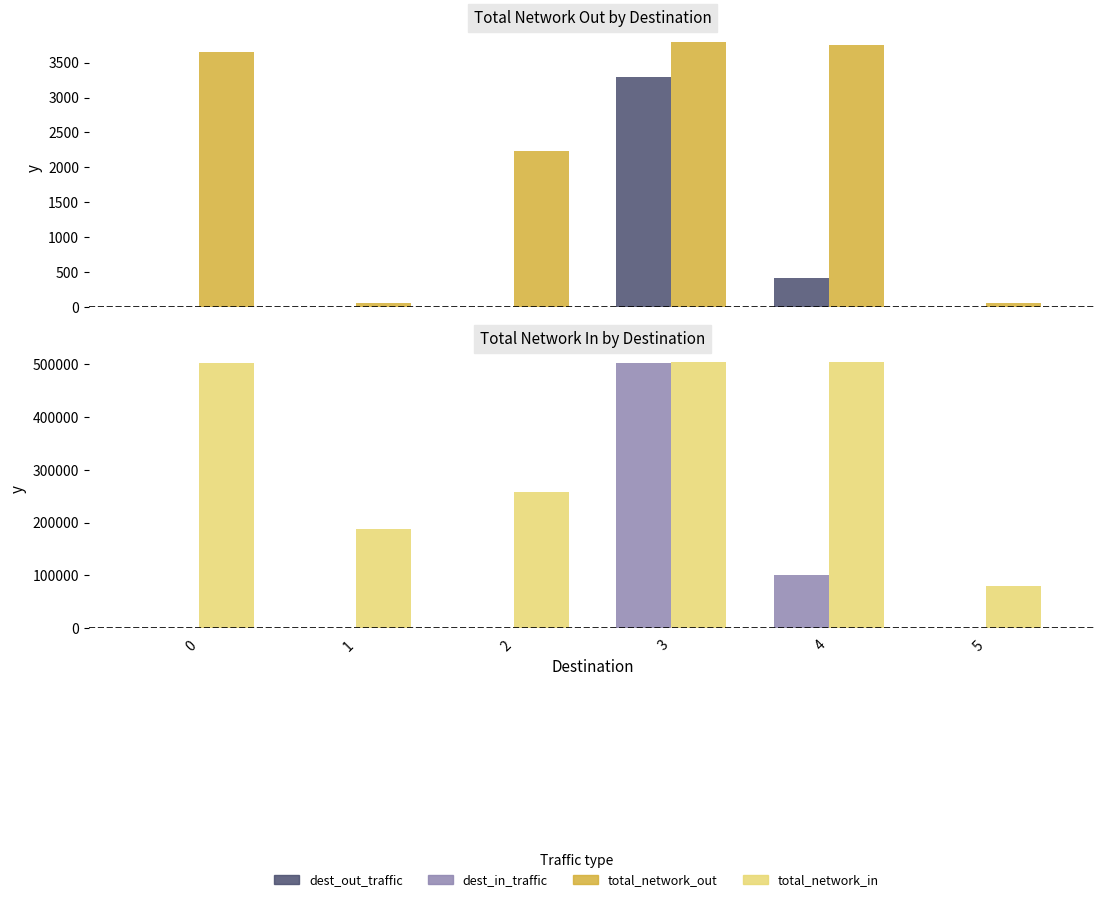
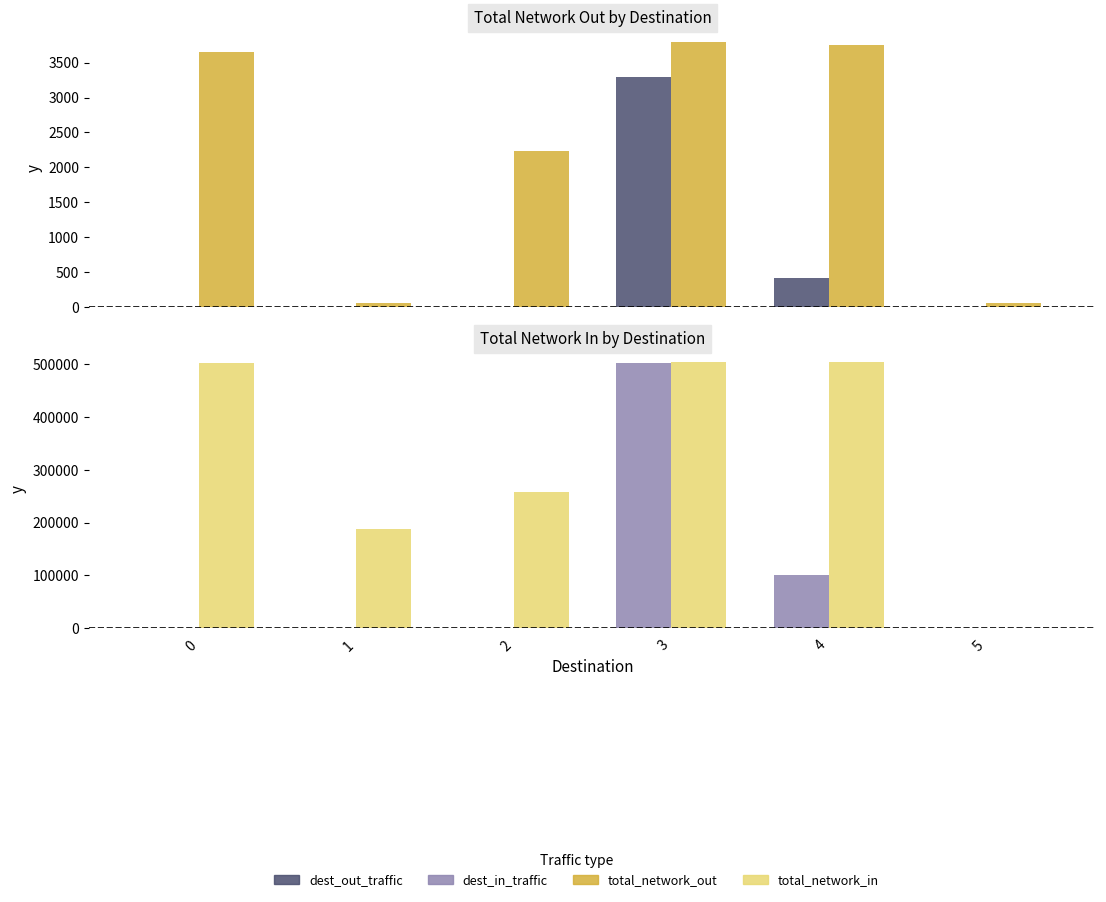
Total Network In by Destination, total_network_in, 5: 80000 -> 0
